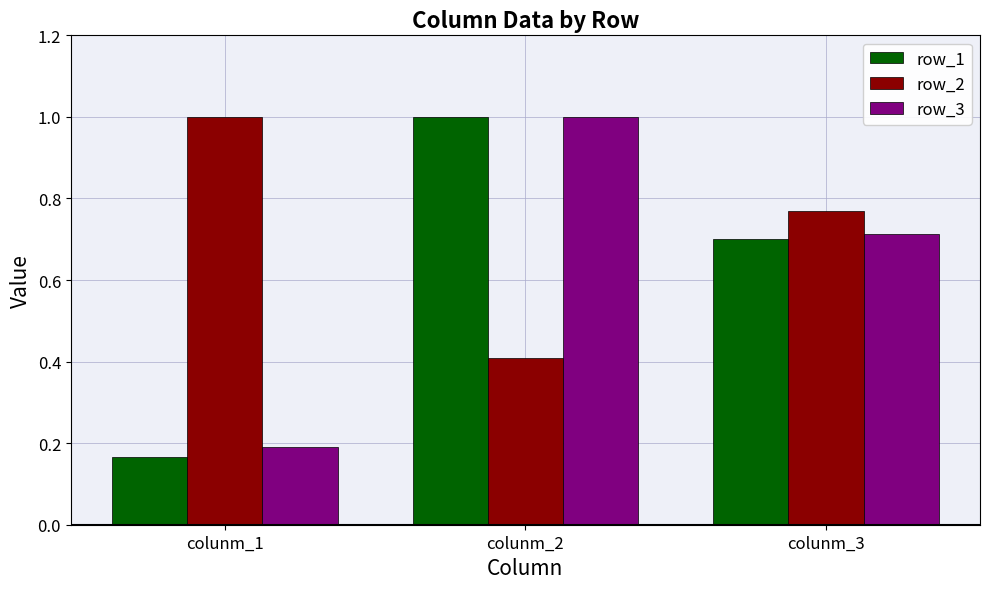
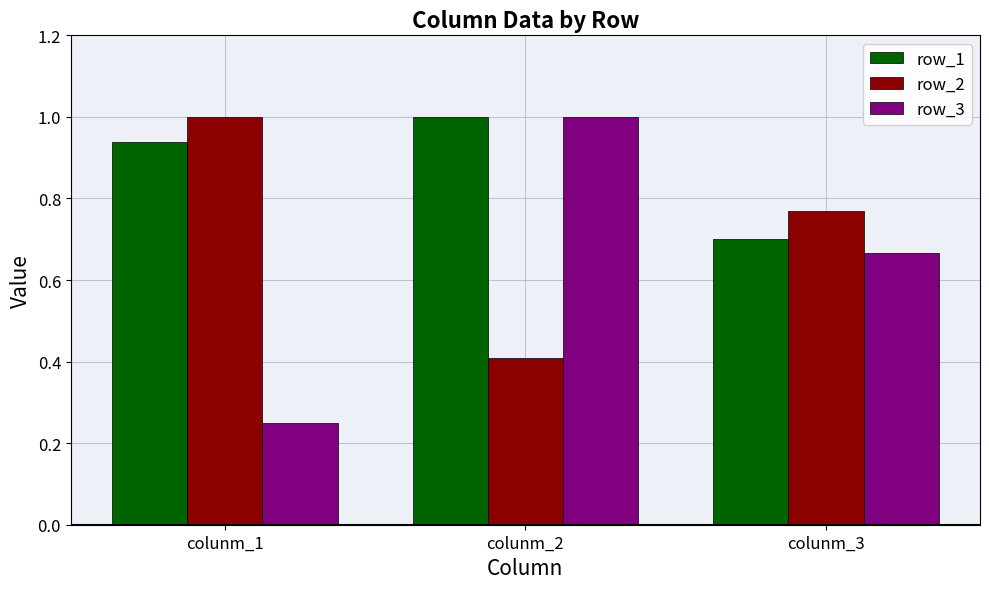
row_1, colunm_1: 0.17 -> 0.94
row_3, colunm_1: 0.19 -> 0.25
row_3, colunm_3: 0.71 -> 0.67
